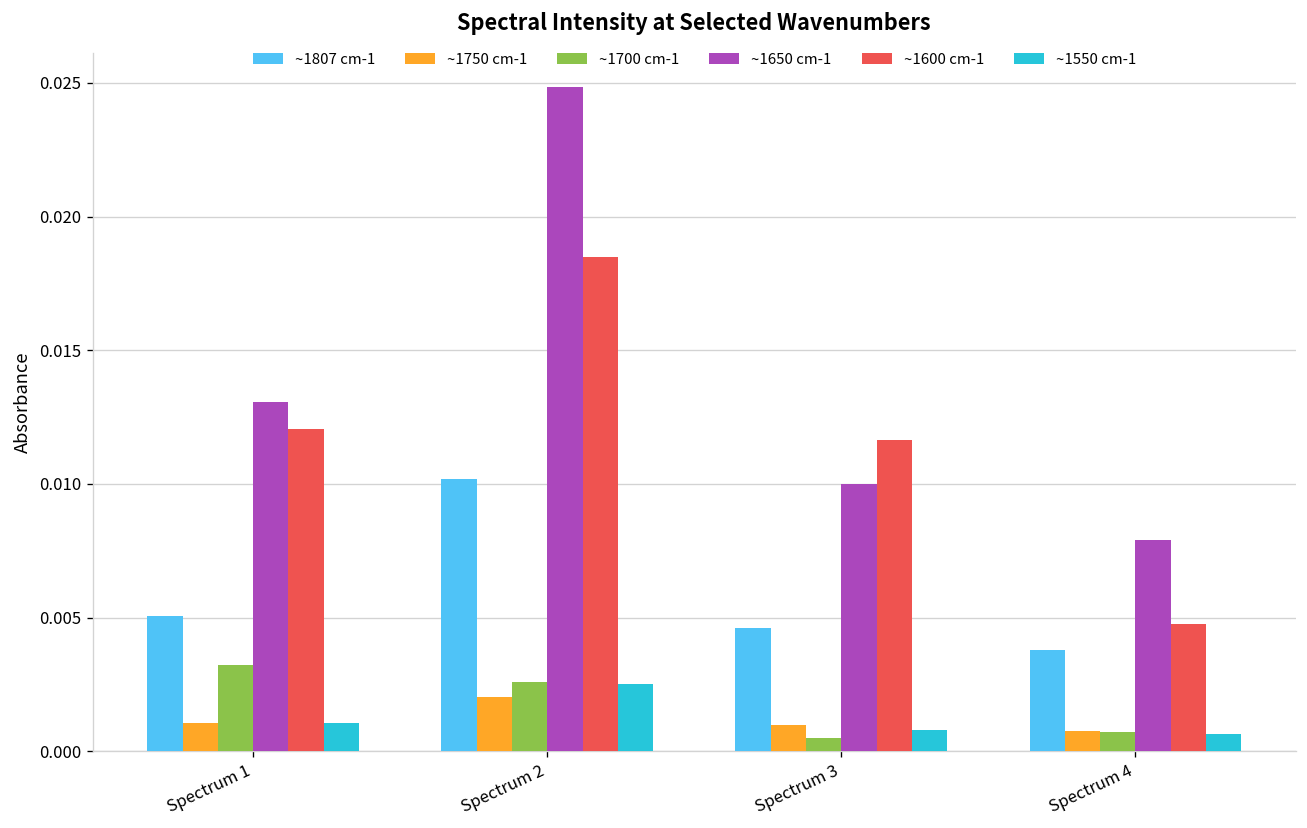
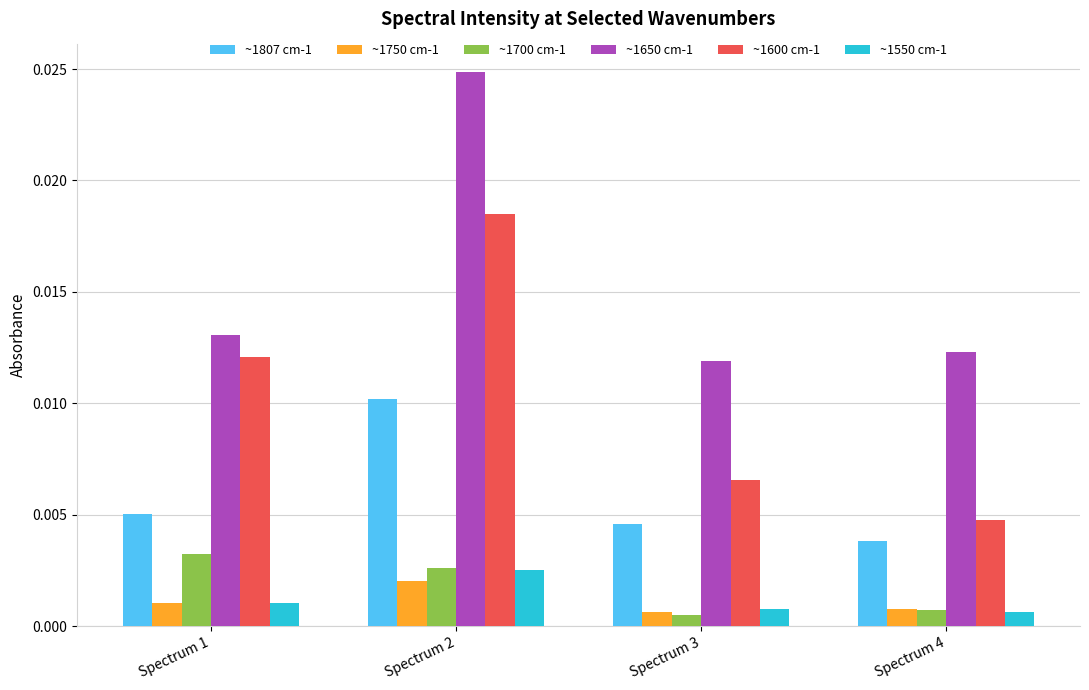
~1750 cm-1, Spectrum 3: 0.0010 -> 0.0006
~1650 cm-1, Spectrum 3: 0.0100 -> 0.0119
~1600 cm-1, Spectrum 3: 0.0116 -> 0.0066
~1650 cm-1, Spectrum 4: 0.0079 -> 0.0123
